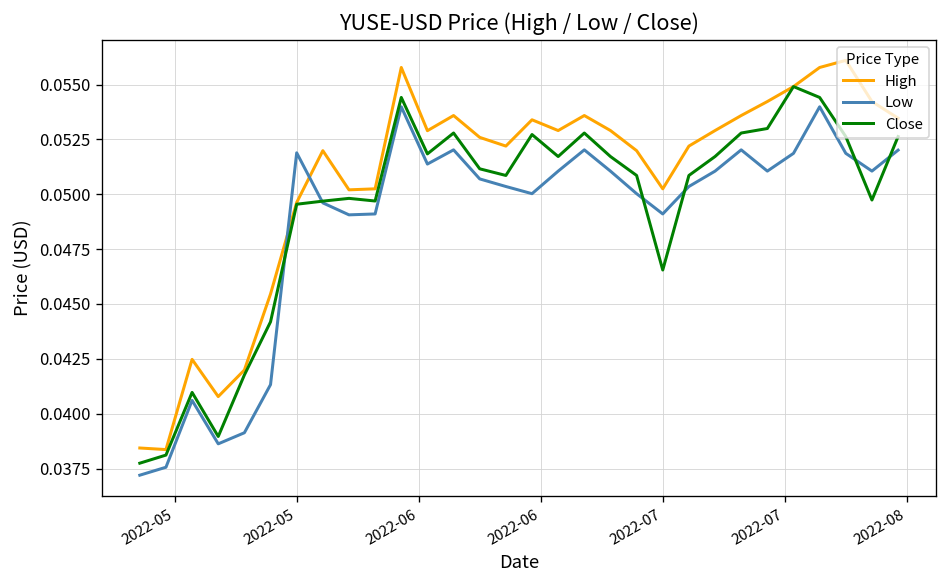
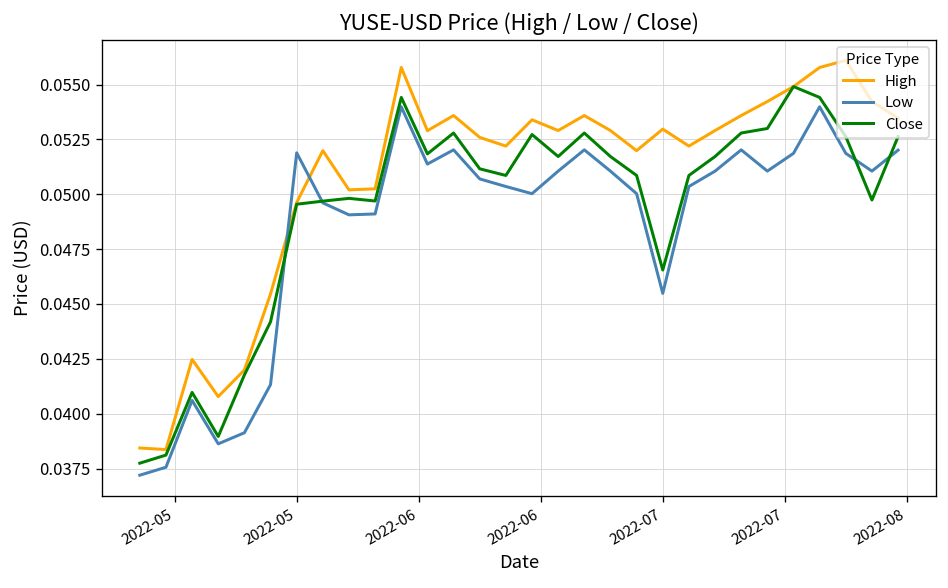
High, 2022-07: 0.0502 -> 0.0530
Low, 2022-07: 0.0491 -> 0.0455
